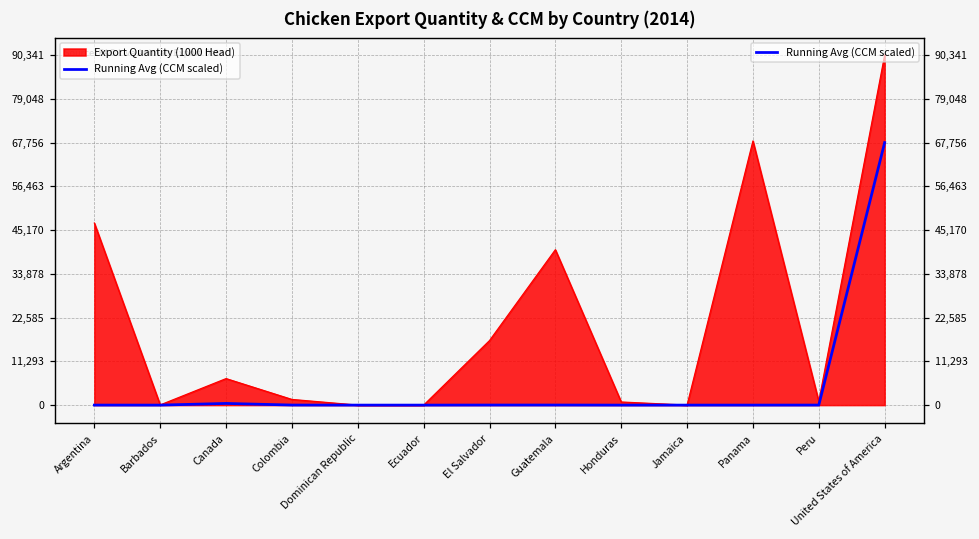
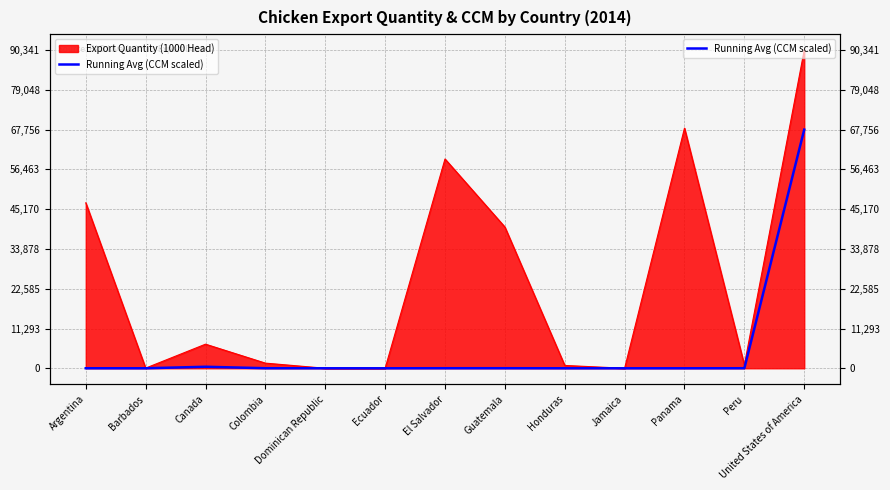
Export Quantity (1000 Head), El Salvador: 17,000 -> 59,000
